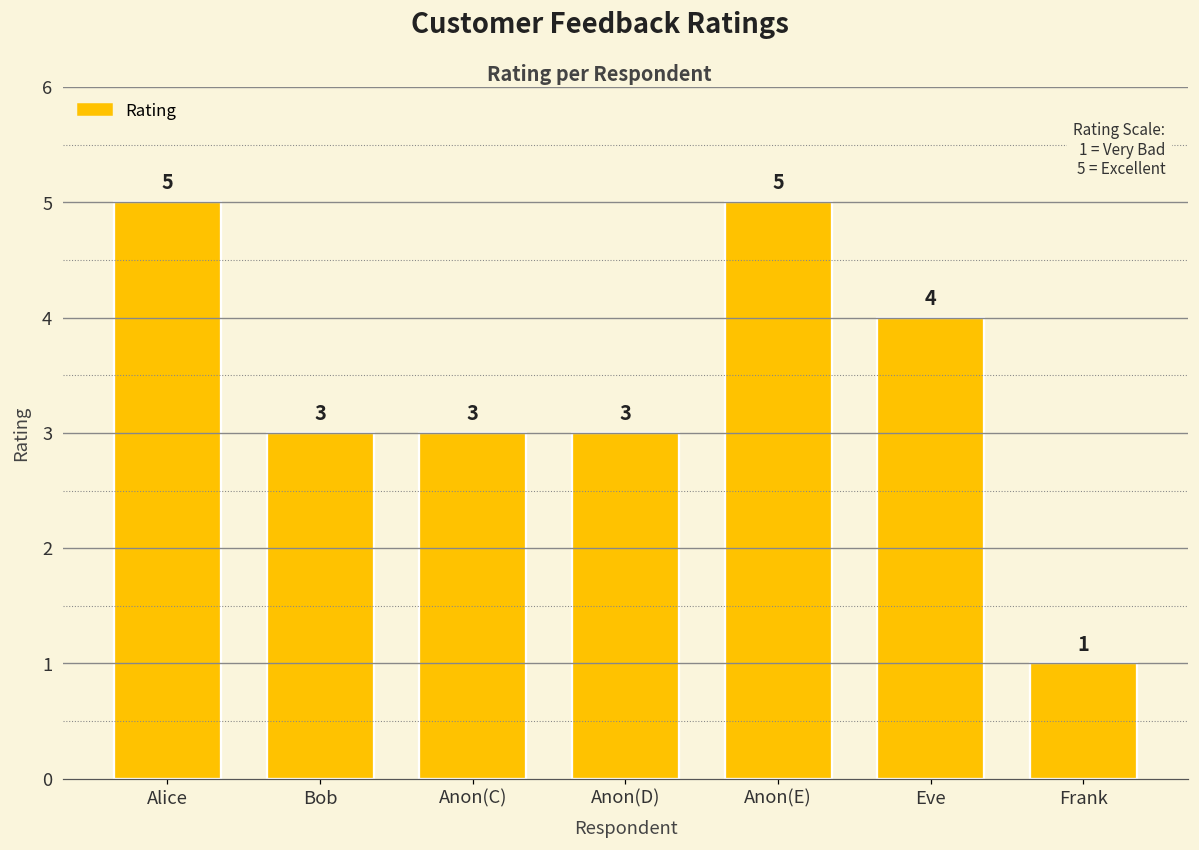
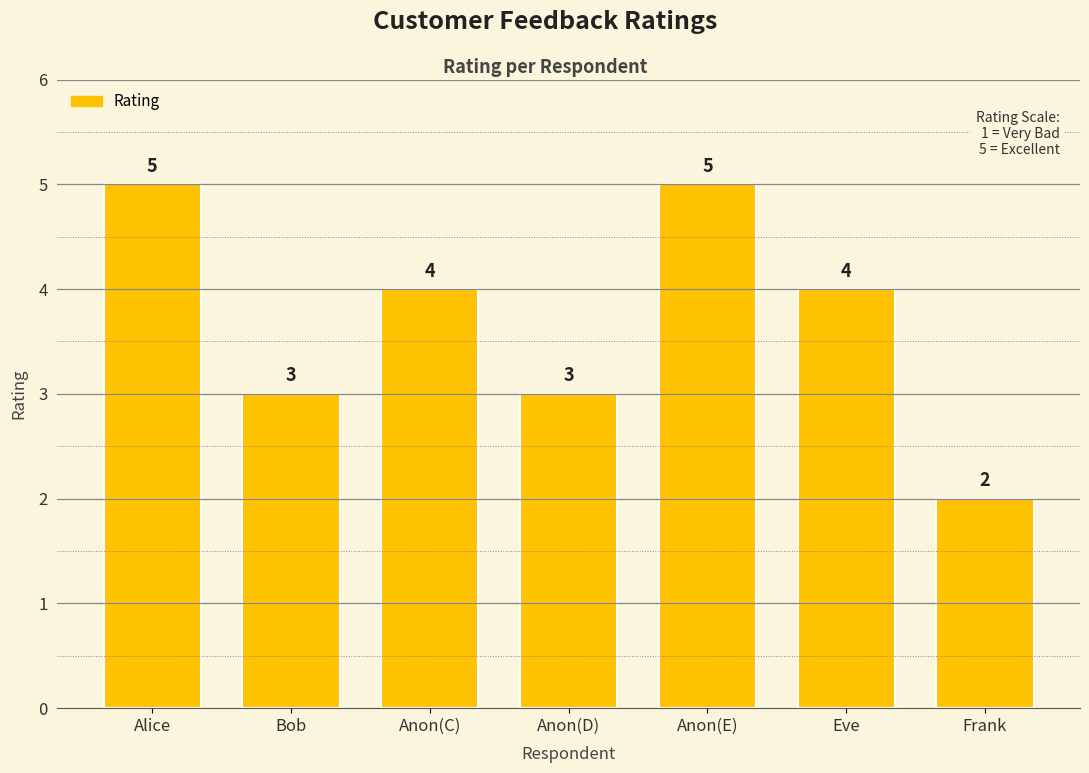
Anon(C): 3 -> 4
Frank: 1 -> 2
